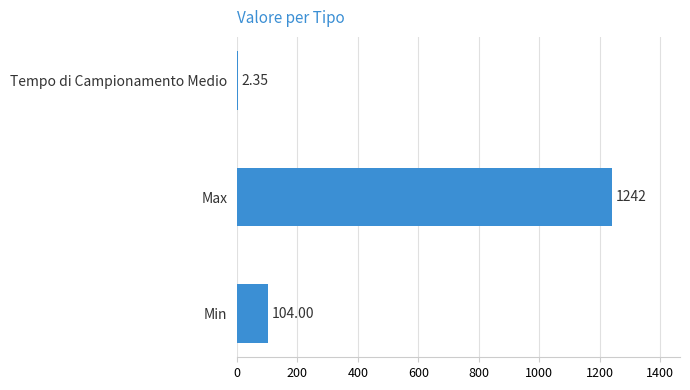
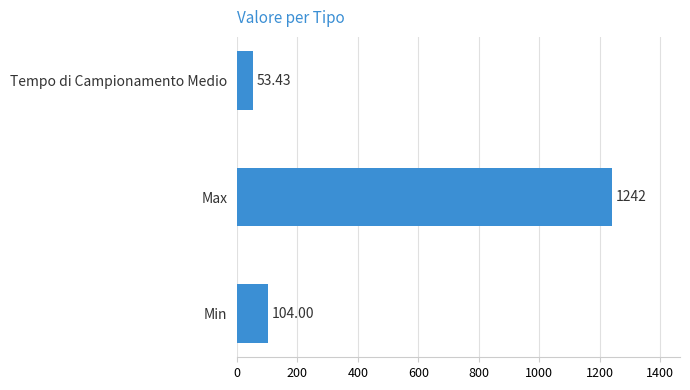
Tempo di Campionamento Medio: 2.35 -> 53.43
